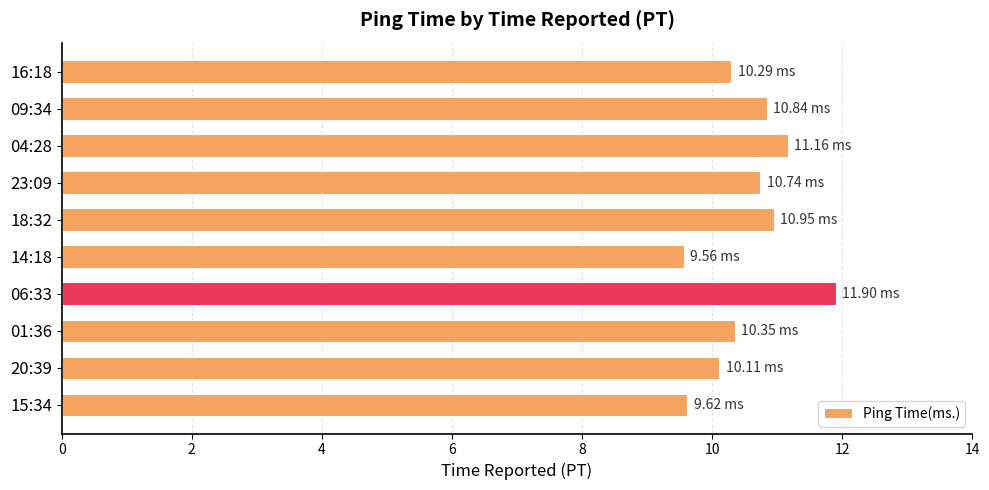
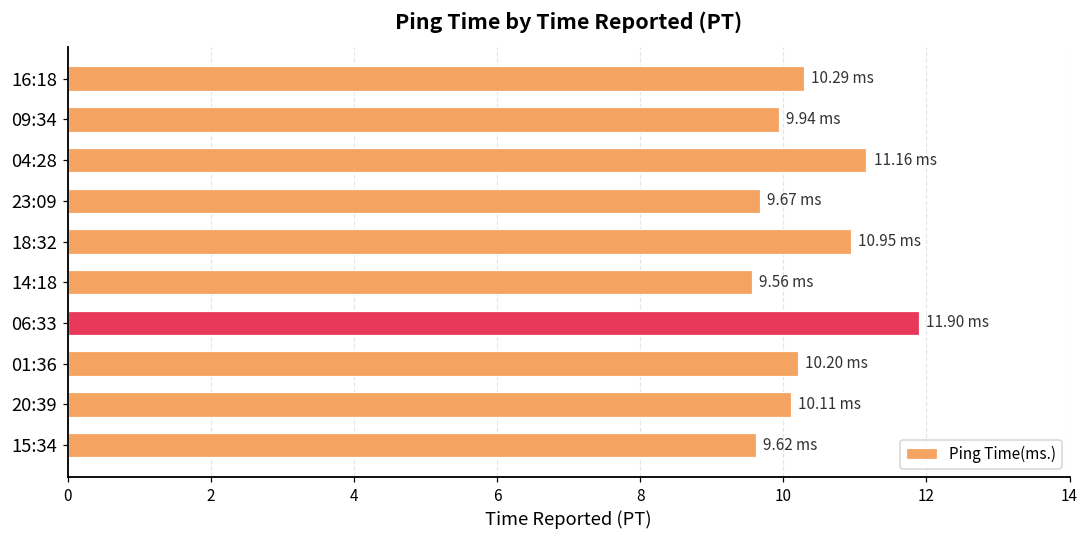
09:34: 10.84 -> 9.94
23:09: 10.74 -> 9.67
01:36: 10.35 -> 10.20
